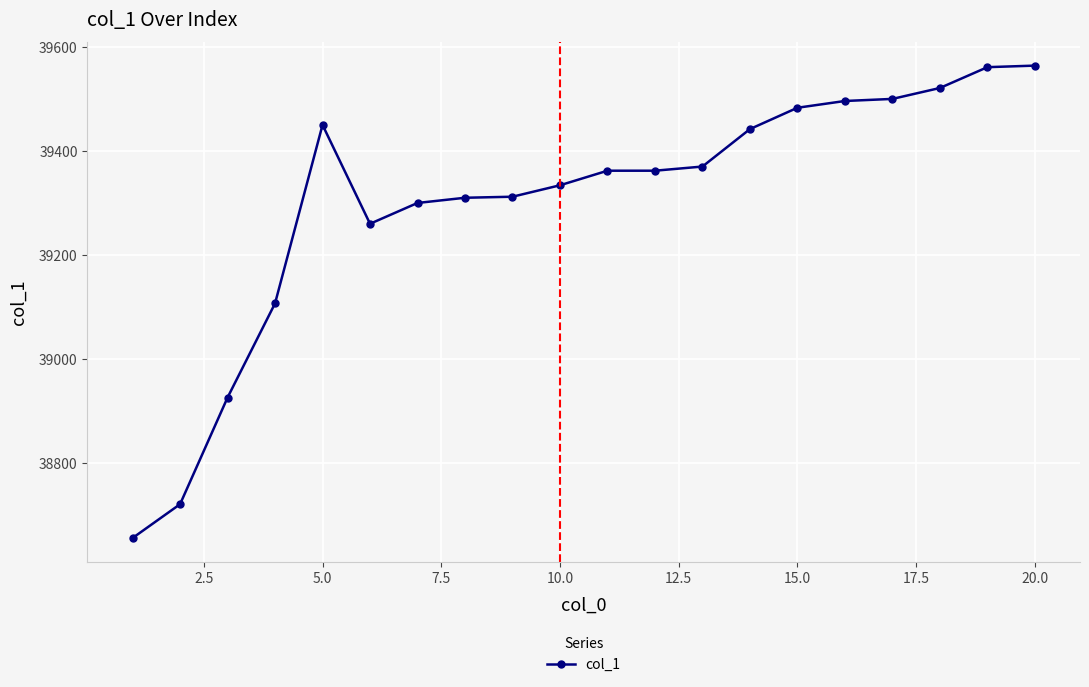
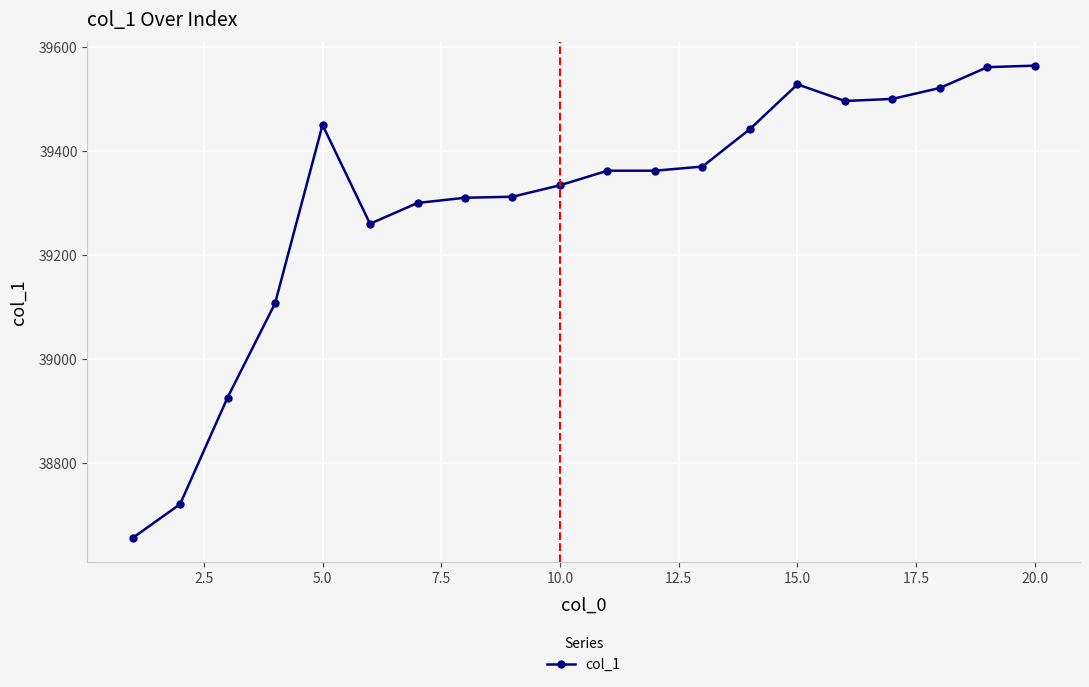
15.0: 39480 -> 39530
